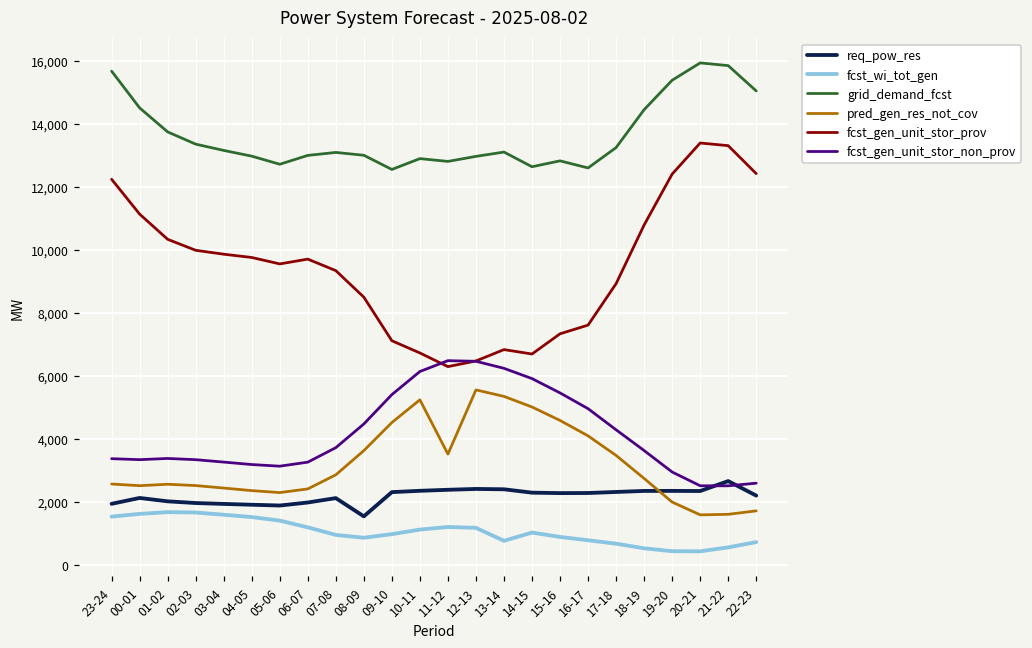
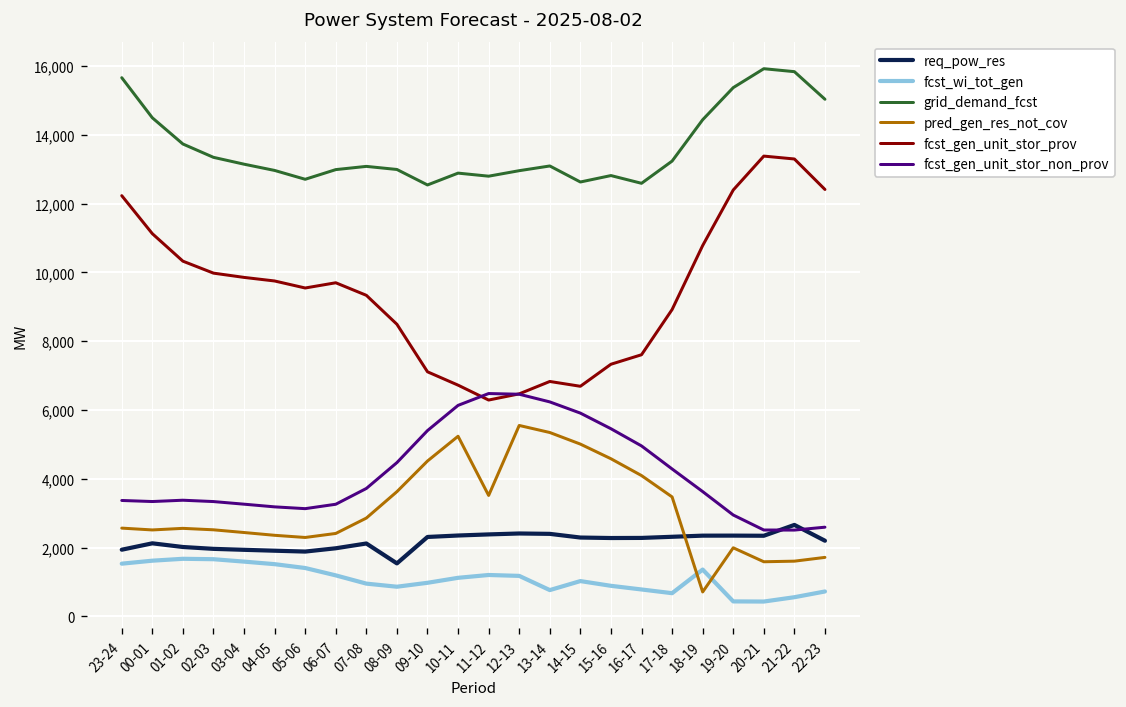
fcst_wi_tot_gen, 18-19: 500 -> 1,400
pred_gen_res_not_cov, 18-19: 2,700 -> 700
